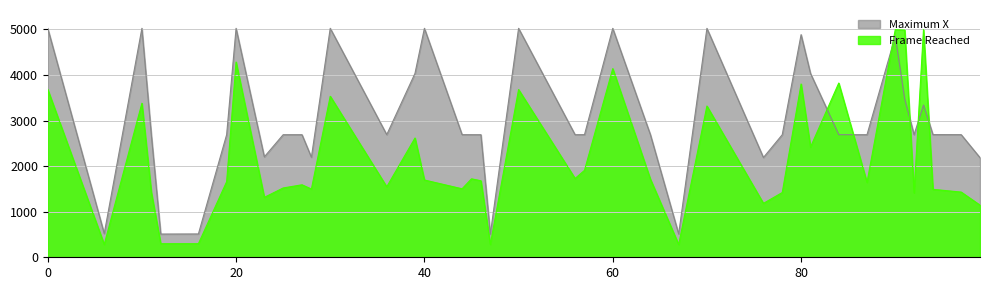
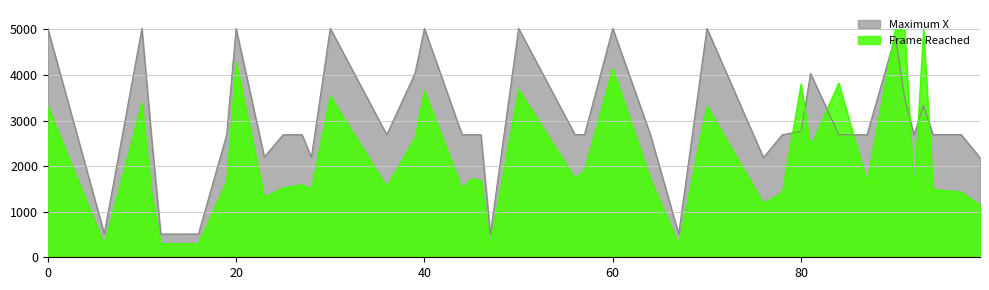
Frame Reached, 0: 3700 -> 3300
Frame Reached, 40: 1700 -> 3700
Maximum X, 80: 4900 -> 2800
